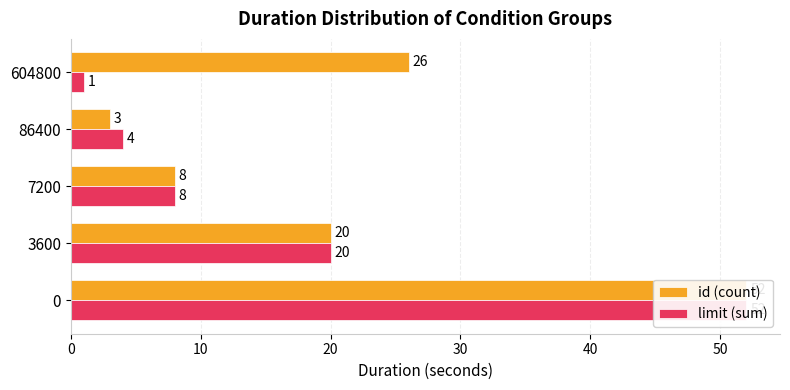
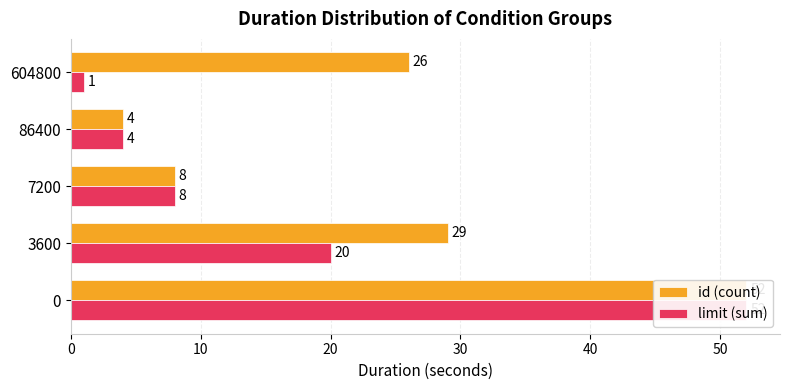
id (count), 86400: 3 -> 4
id (count), 3600: 20 -> 29
